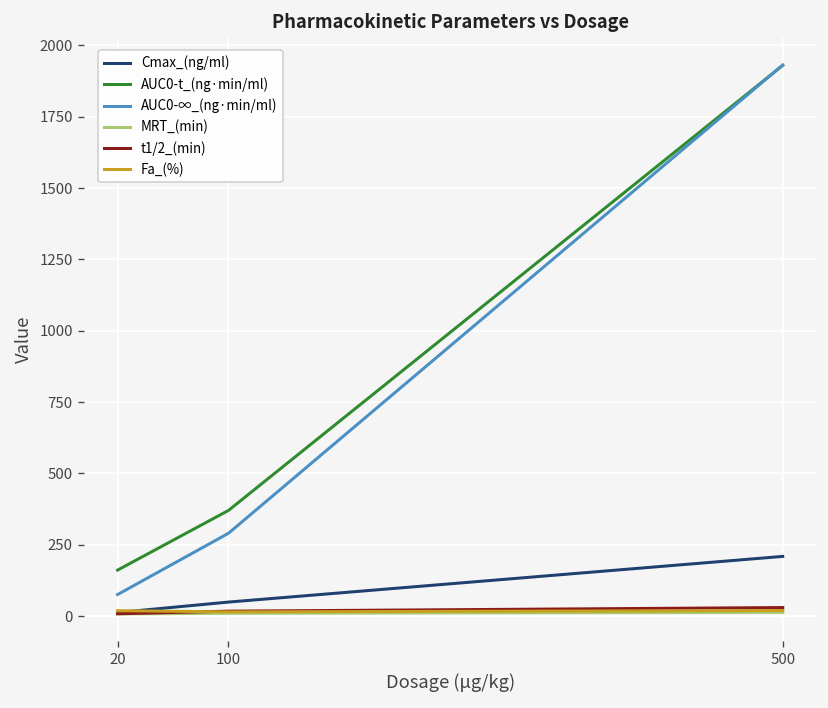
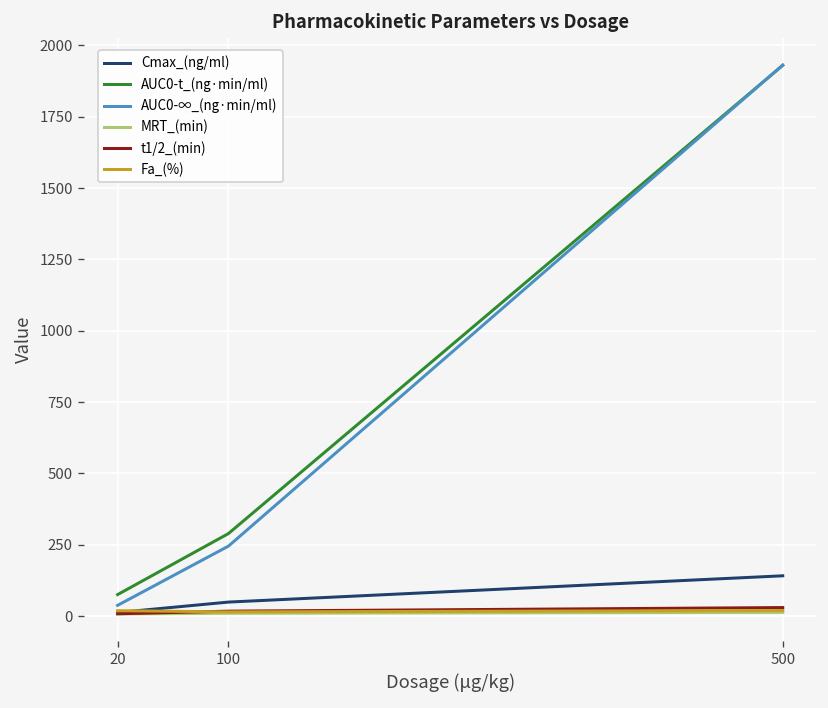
AUC0-t_(ng·min/ml), 20: 160 -> 80
AUC0-∞_(ng·min/ml), 20: 80 -> 40
AUC0-t_(ng·min/ml), 100: 370 -> 290
AUC0-∞_(ng·min/ml), 100: 290 -> 250
Cmax_(ng/ml), 500: 210 -> 140
